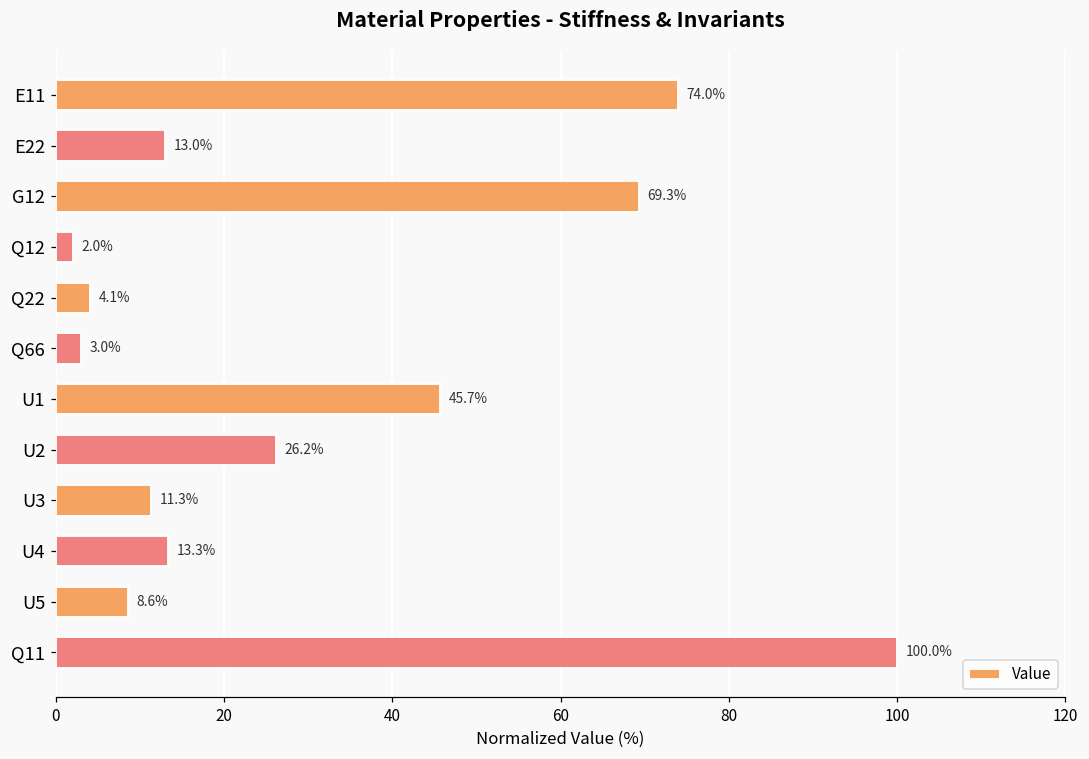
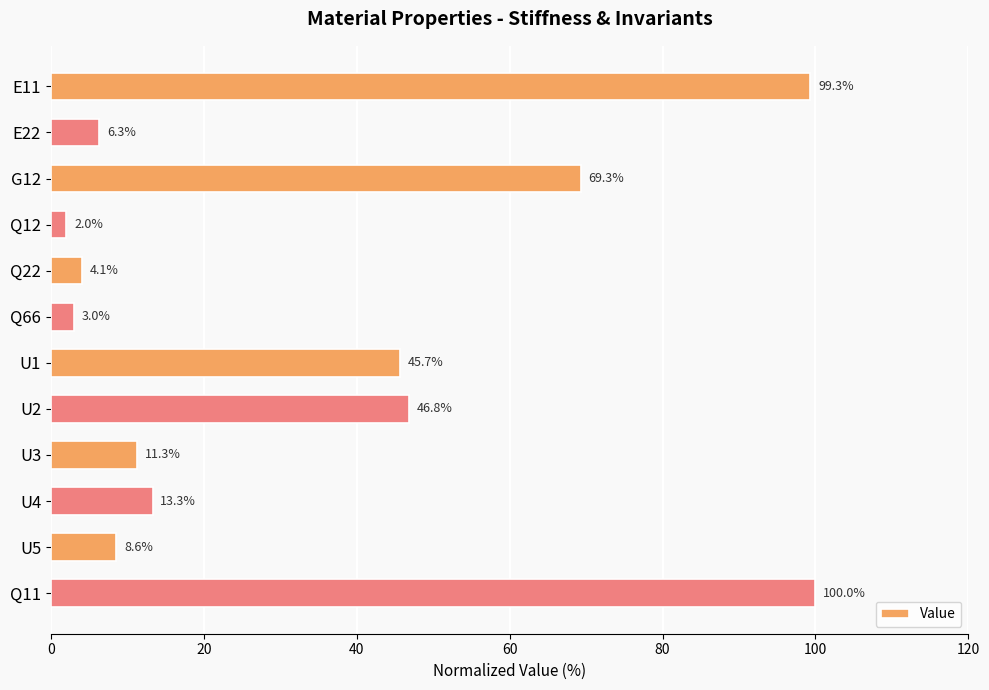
E11: 74.0% -> 99.3%
E22: 13.0% -> 6.3%
U2: 26.2% -> 46.8%
